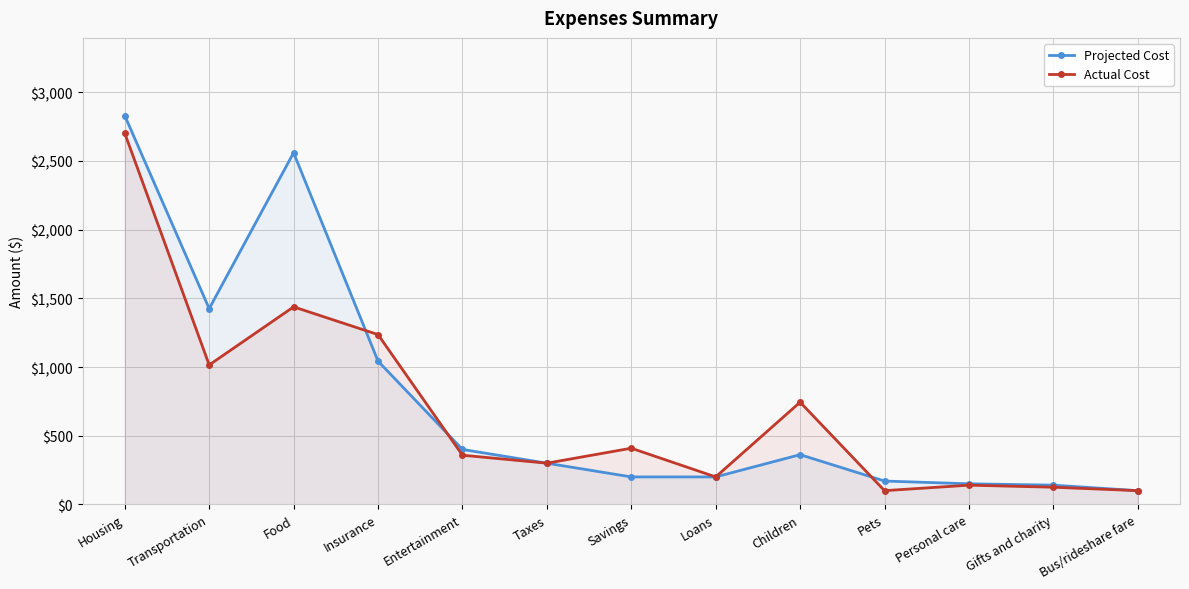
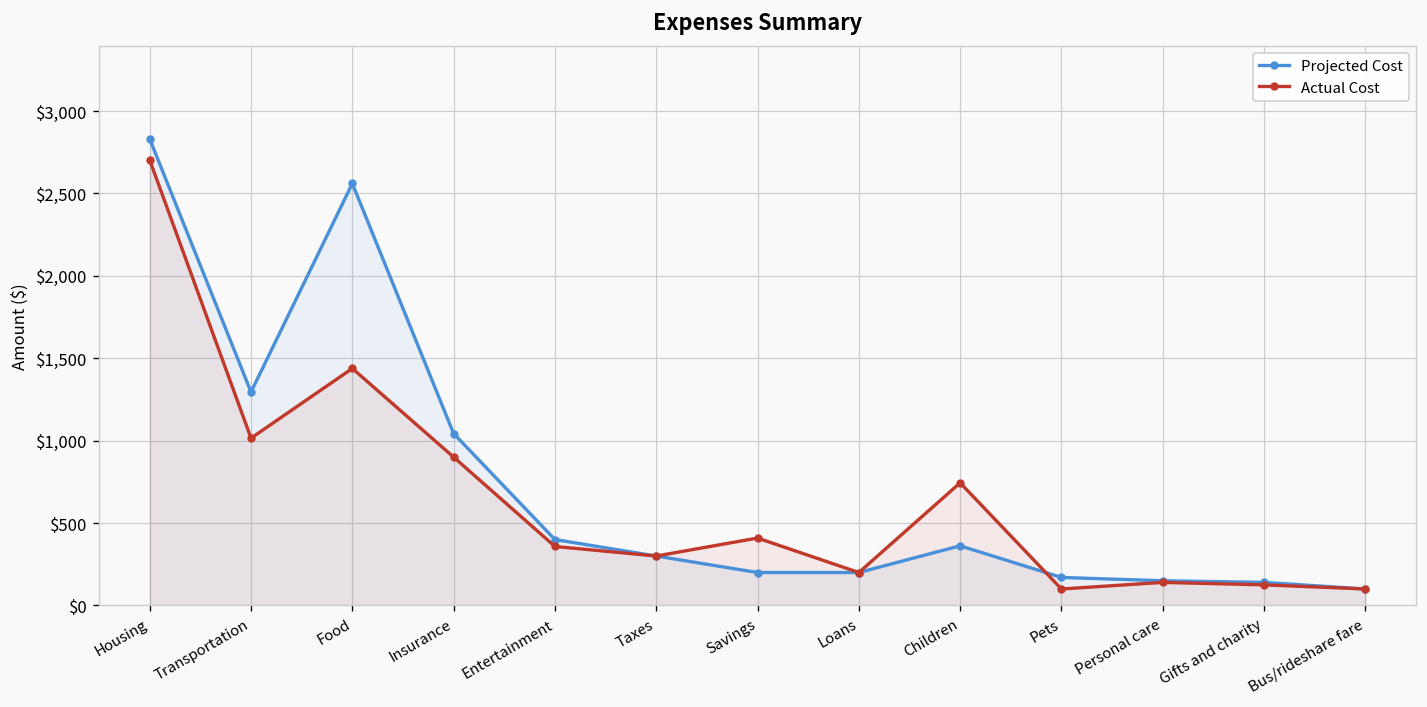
Projected Cost, Transportation: $1,430 -> $1,300
Actual Cost, Insurance: $1,240 -> $900
